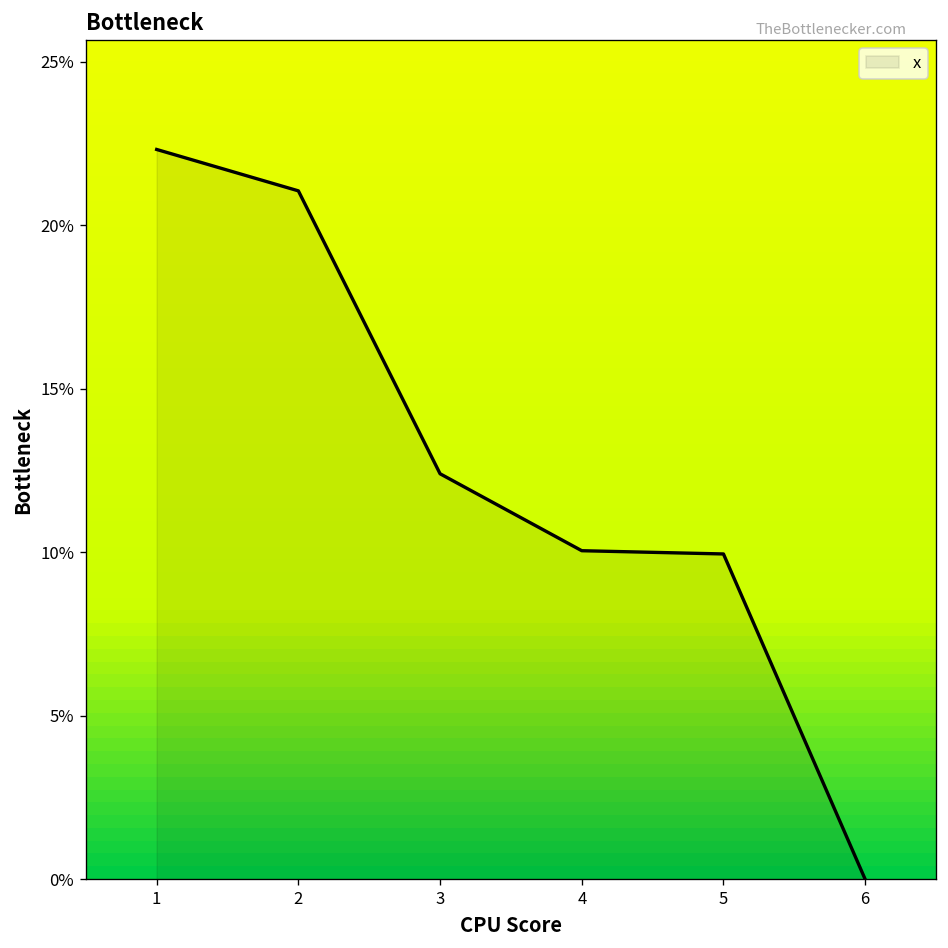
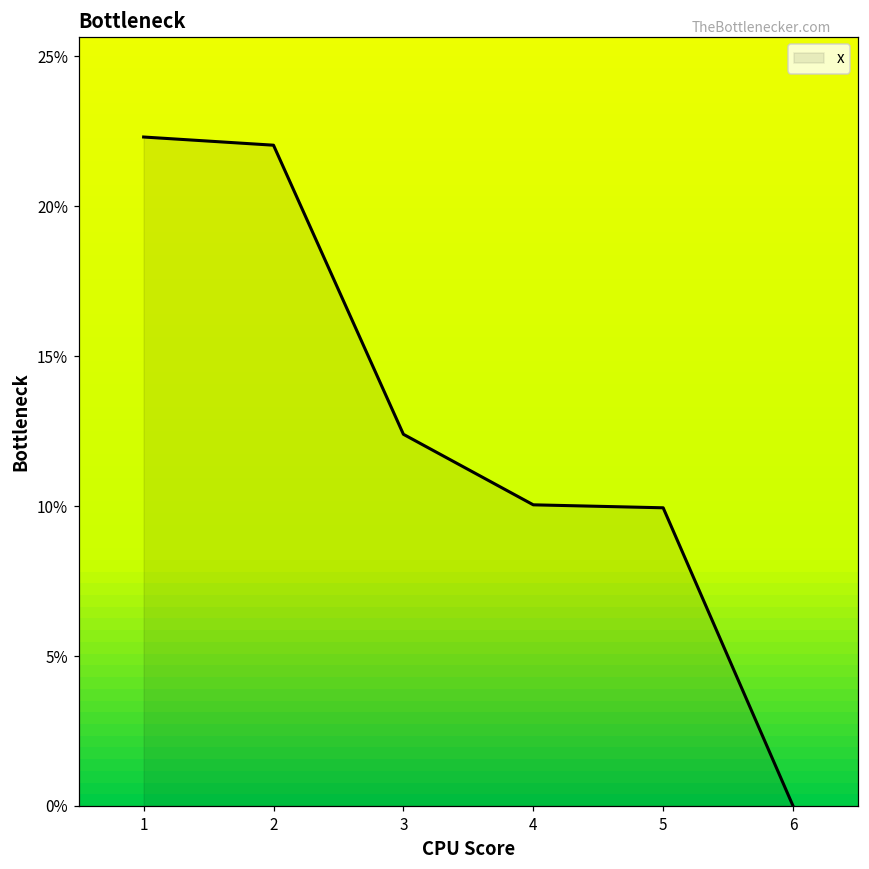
2: 21.0% -> 22.0%
